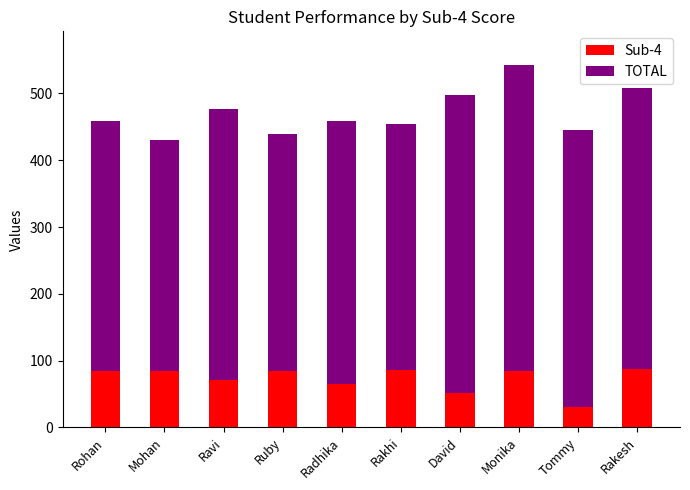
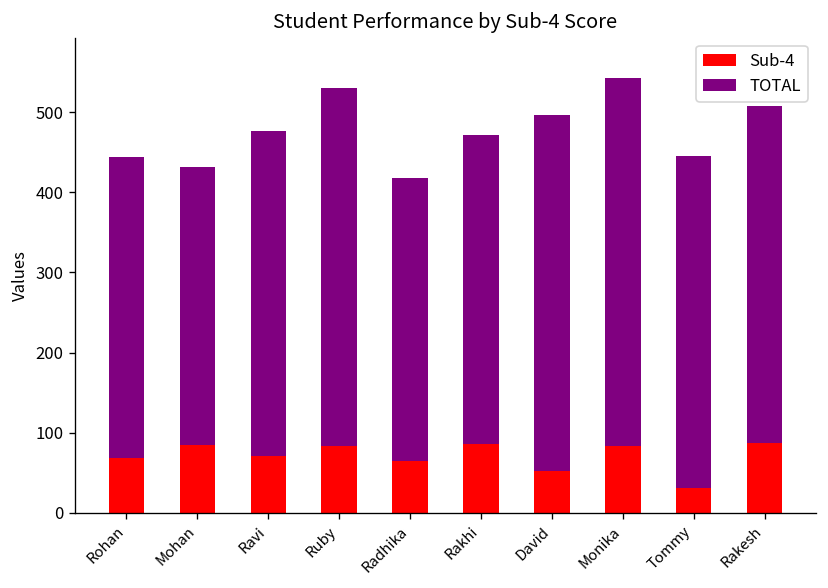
Sub-4, Rohan: 80 -> 70
TOTAL, Ruby: 360 -> 450
TOTAL, Radhika: 390 -> 350
TOTAL, Rakhi: 370 -> 390
